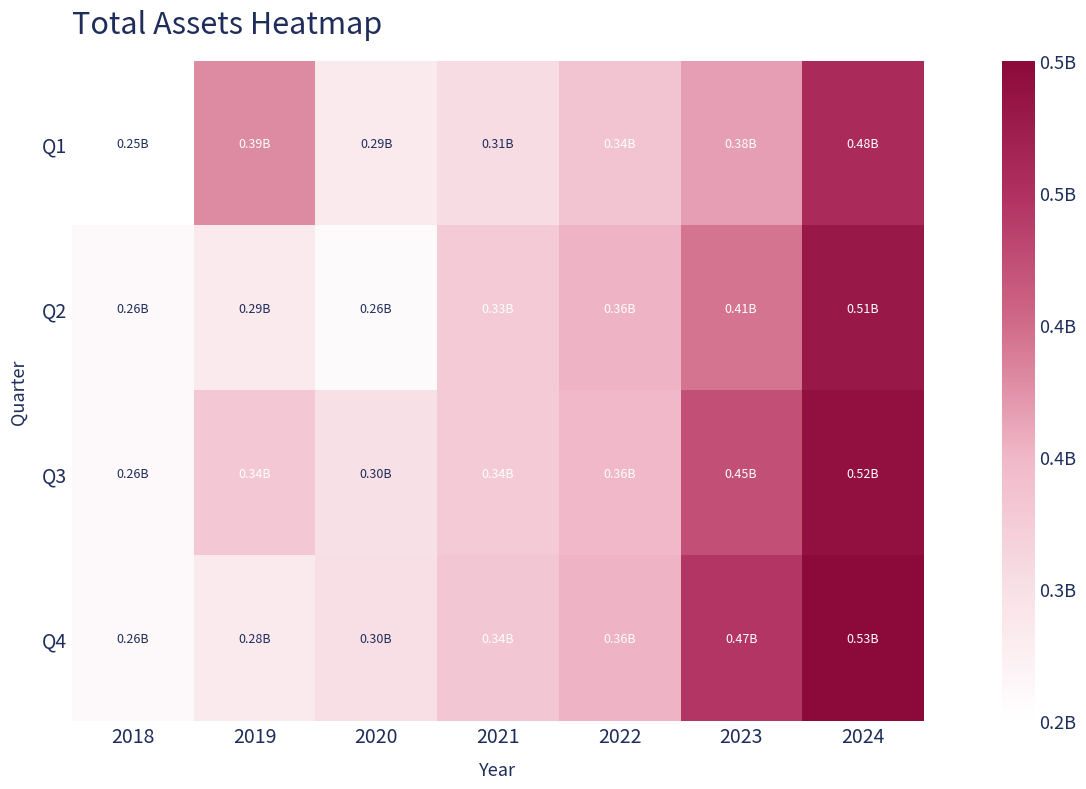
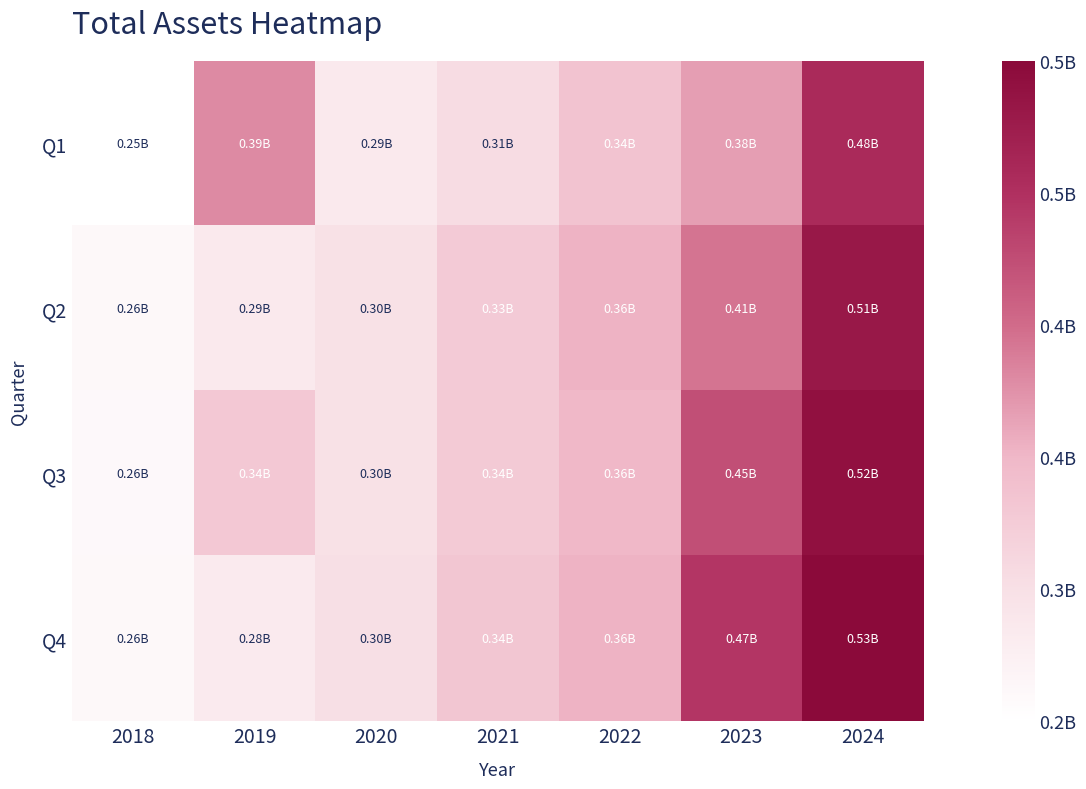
Q2, 2020: 0.26B -> 0.30B
